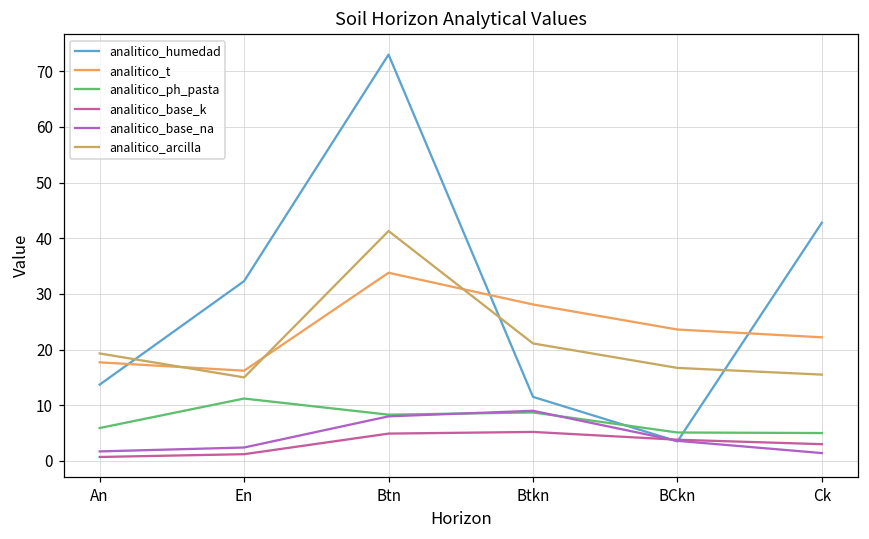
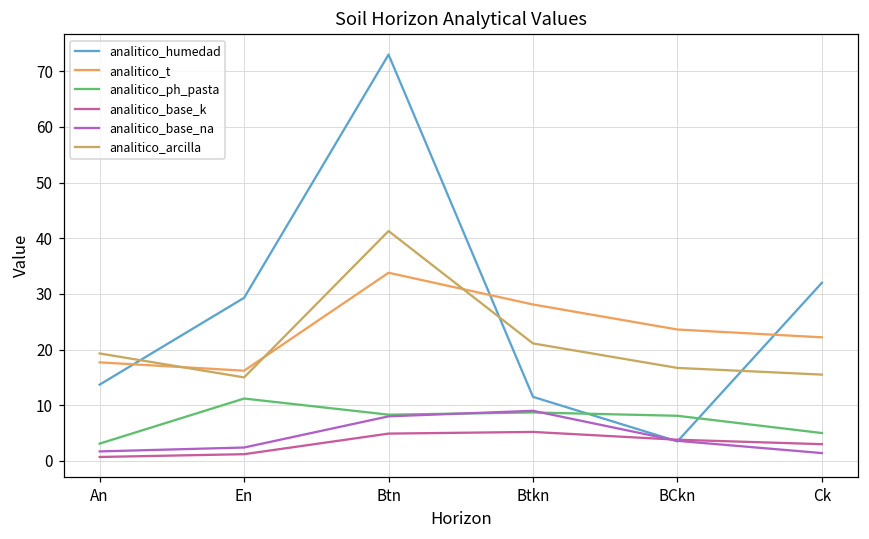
analitico_ph_pasta, An: 6 -> 3
analitico_humedad, En: 32 -> 29
analitico_ph_pasta, BCkn: 5 -> 8
analitico_humedad, Ck: 43 -> 32
